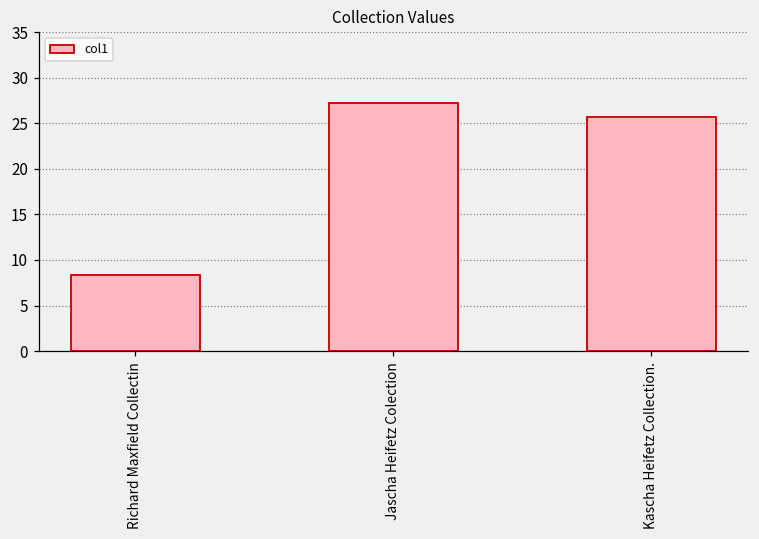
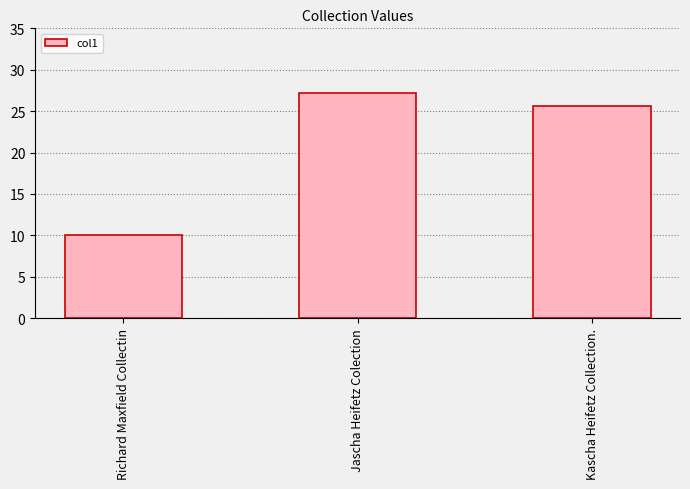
Richard Maxfield Collectin: 8 -> 10
